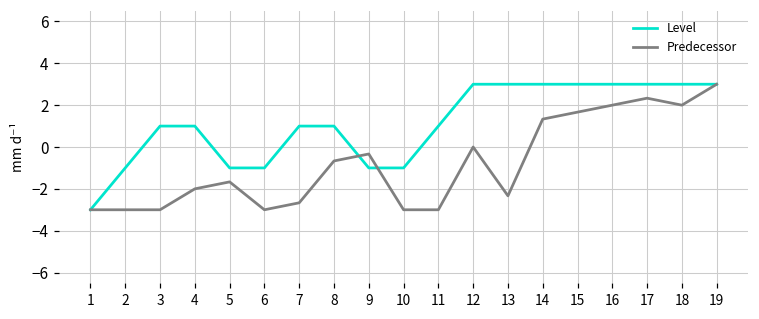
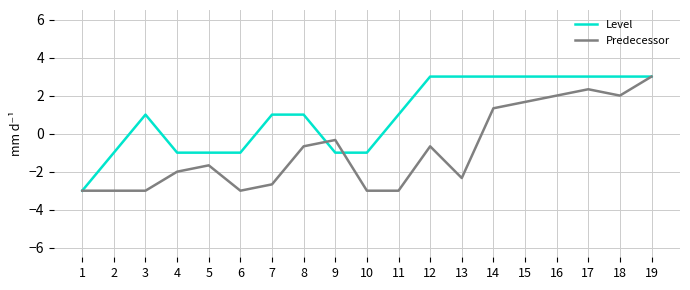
Level, 4: 1.0 -> -1.0
Predecessor, 12: 0.0 -> -0.7
